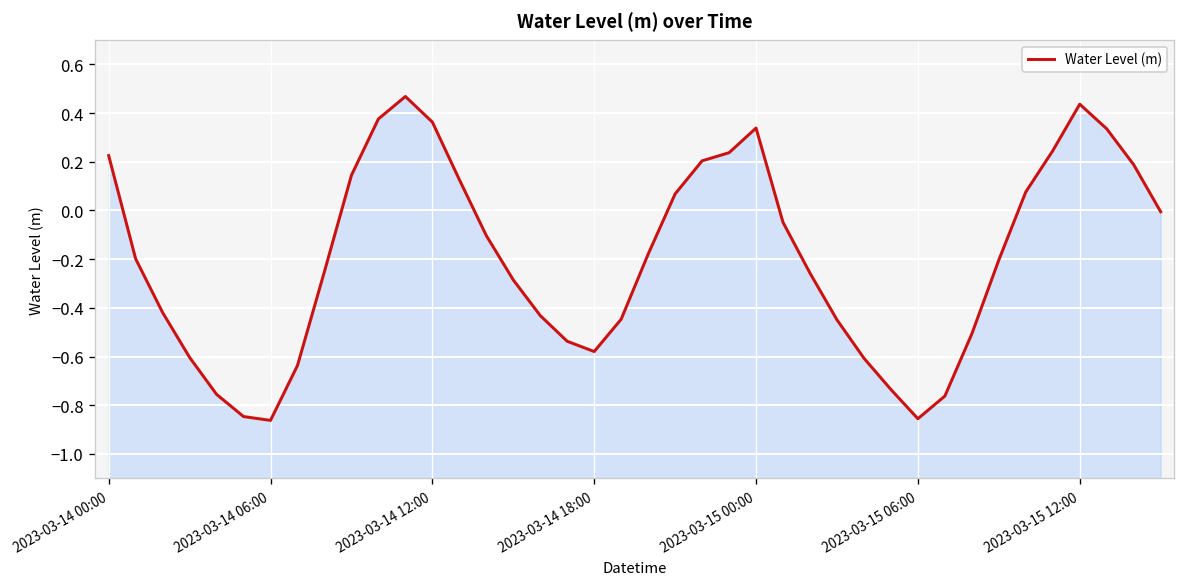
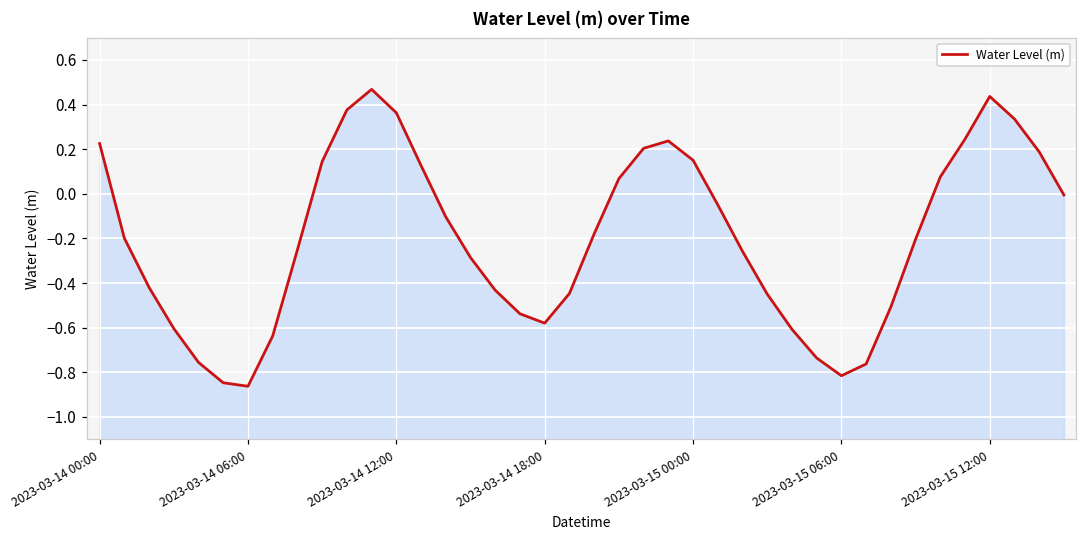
2023-03-15 00:00: 0.34 -> 0.15
2023-03-15 06:00: -0.86 -> -0.82
